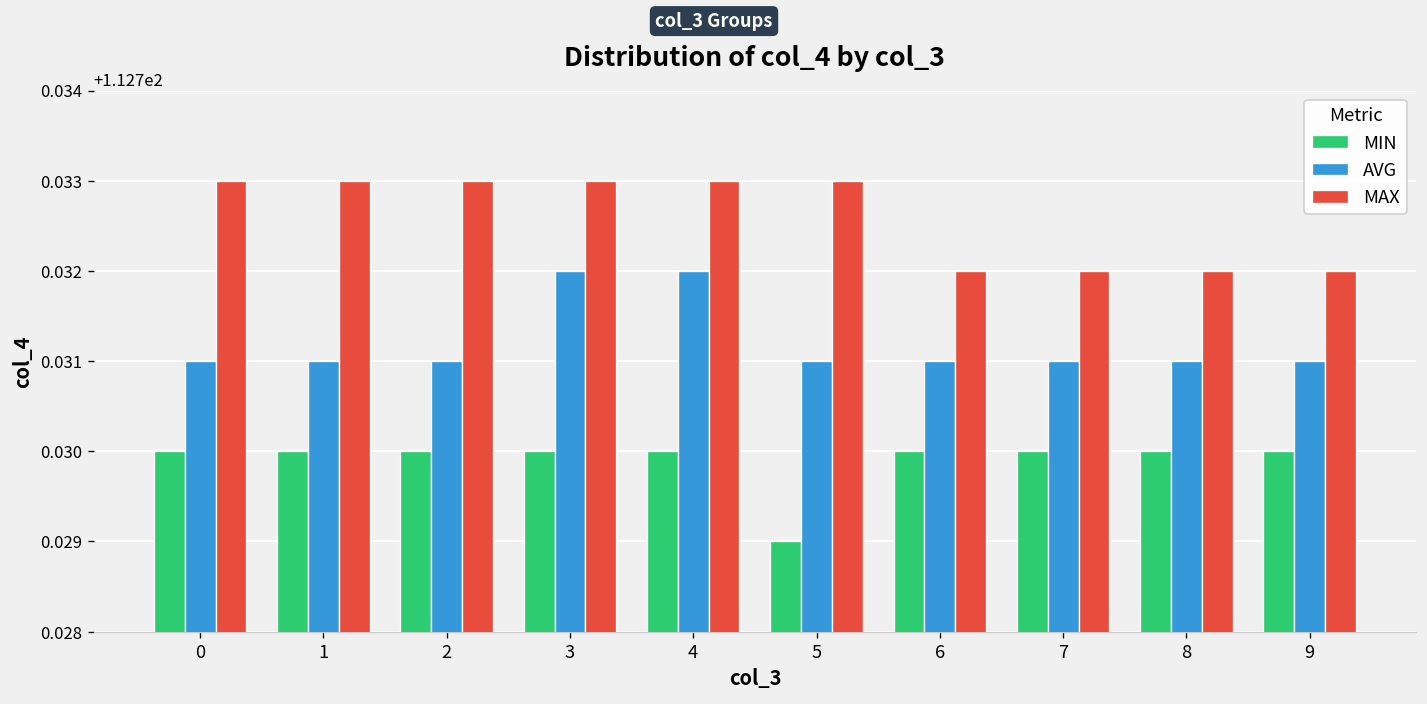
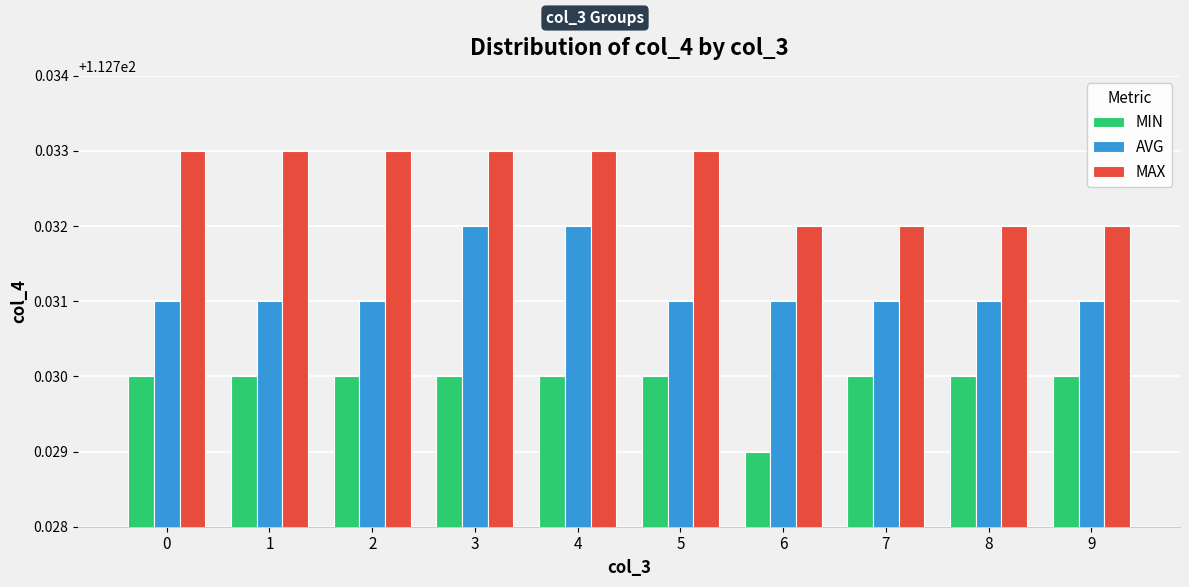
MIN, 5: 112.729 -> 112.730
MIN, 6: 112.730 -> 112.729
